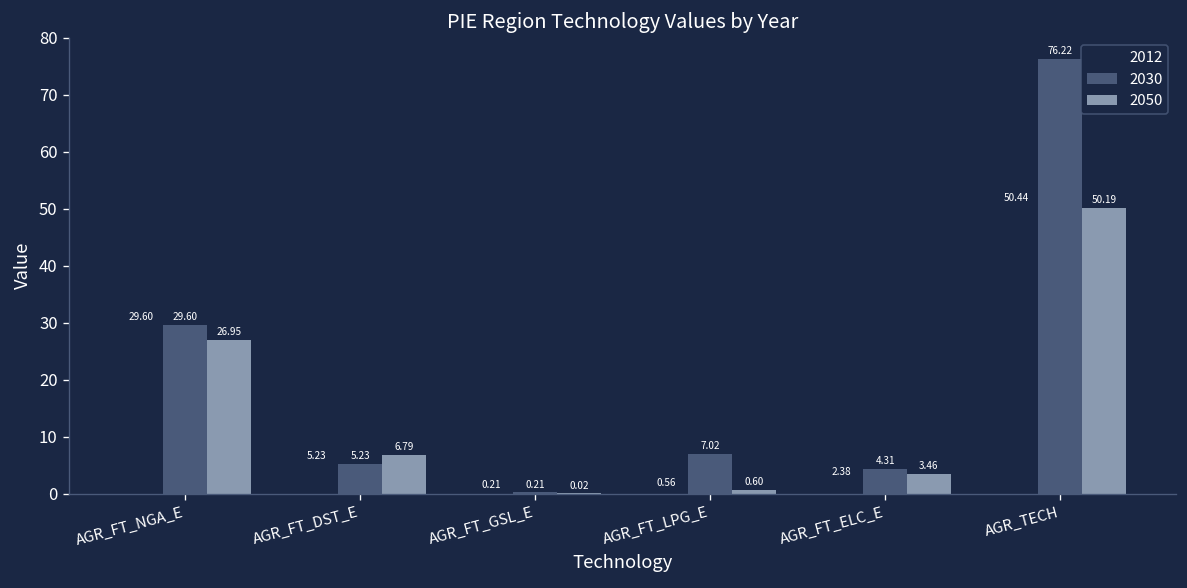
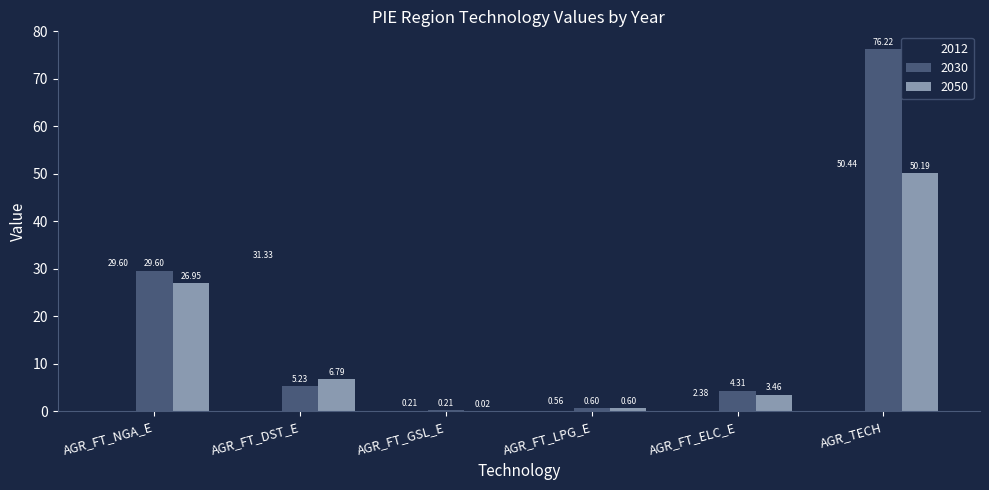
2012, AGR_FT_DST_E: 5.23 -> 31.33
2030, AGR_FT_LPG_E: 7.02 -> 0.60
